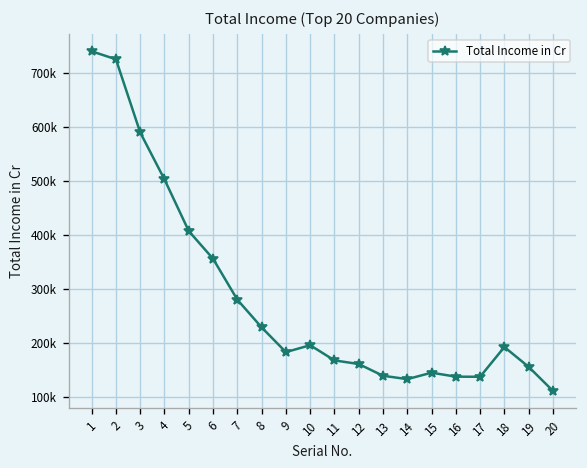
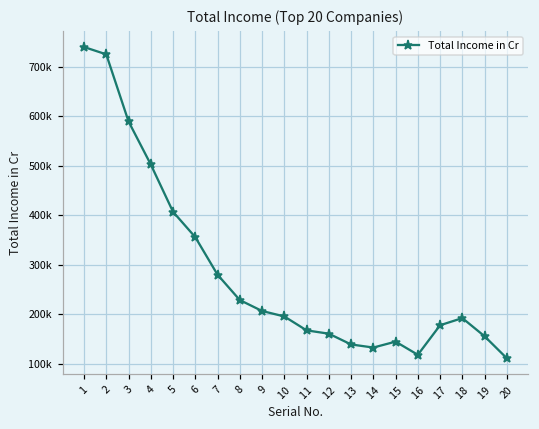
9: 180000 -> 210000
16: 140000 -> 120000
17: 140000 -> 180000
